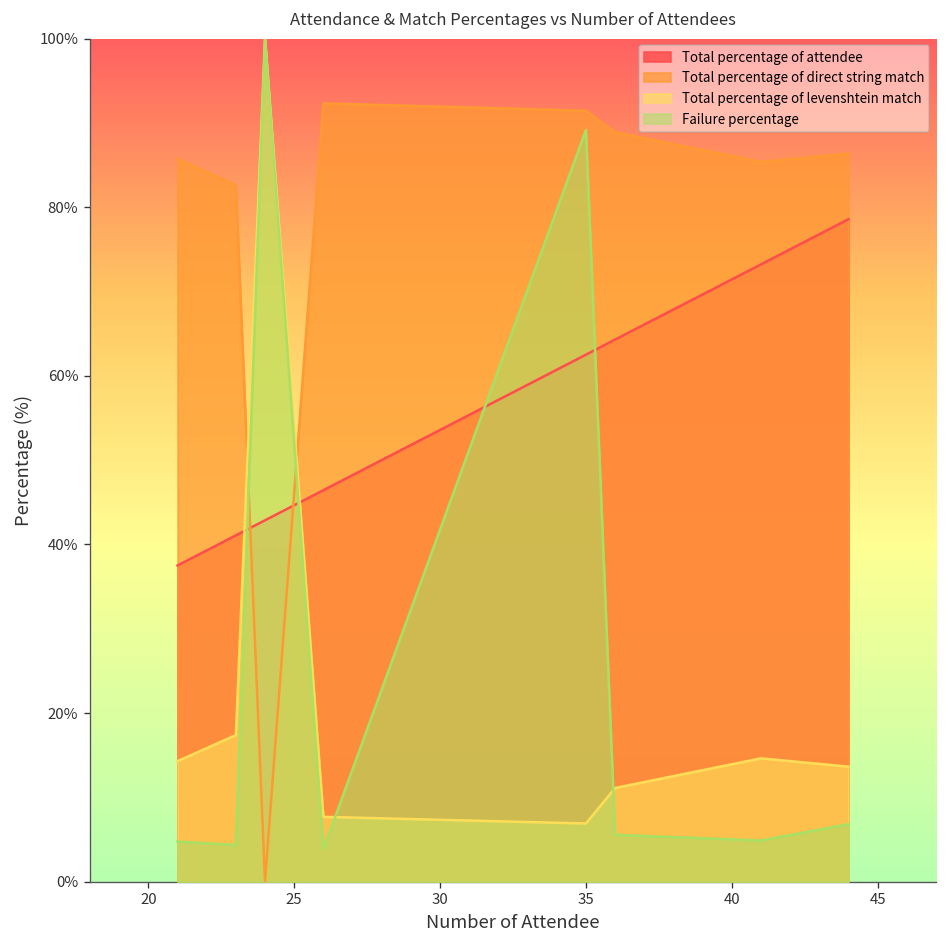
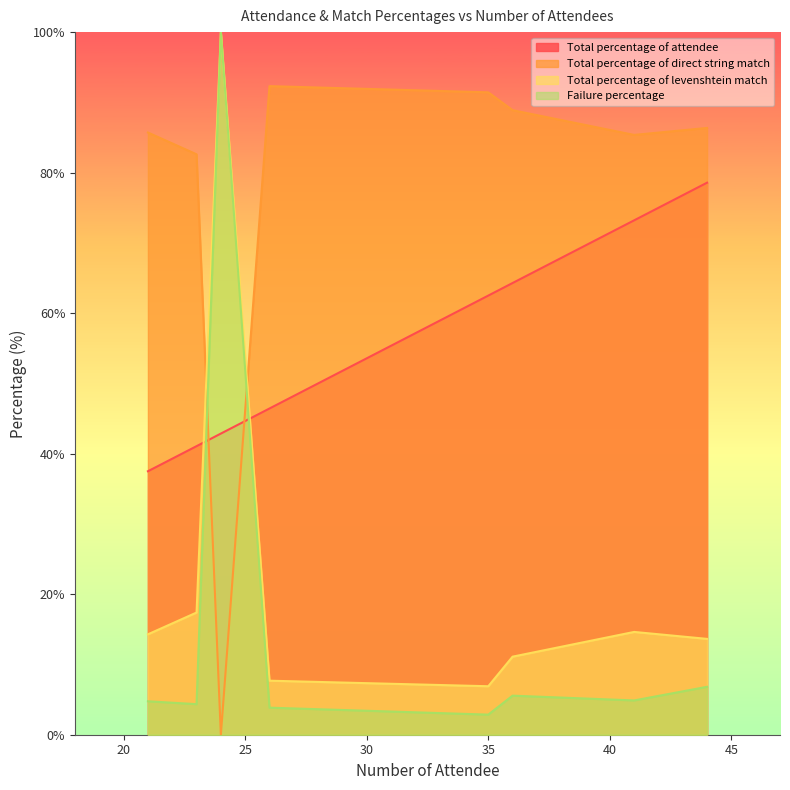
Failure percentage, 35: 89% -> 3%
